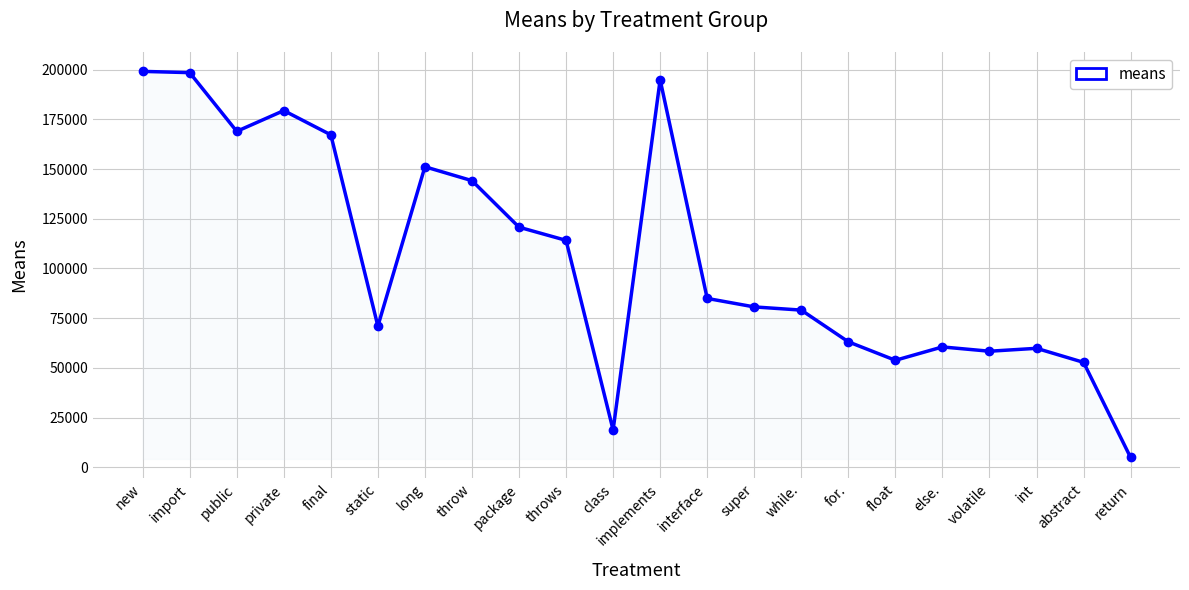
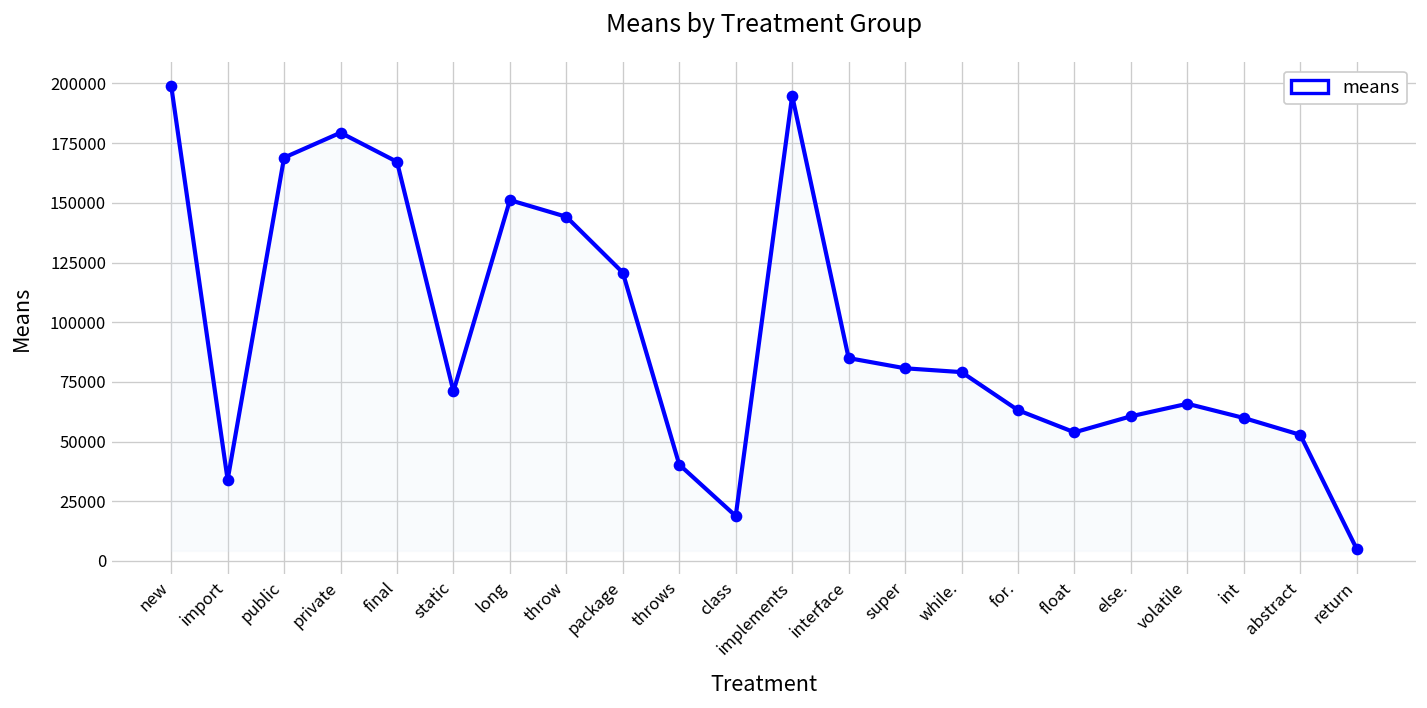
import: 198000 -> 34000
throws: 114000 -> 40000
volatile: 58000 -> 66000
